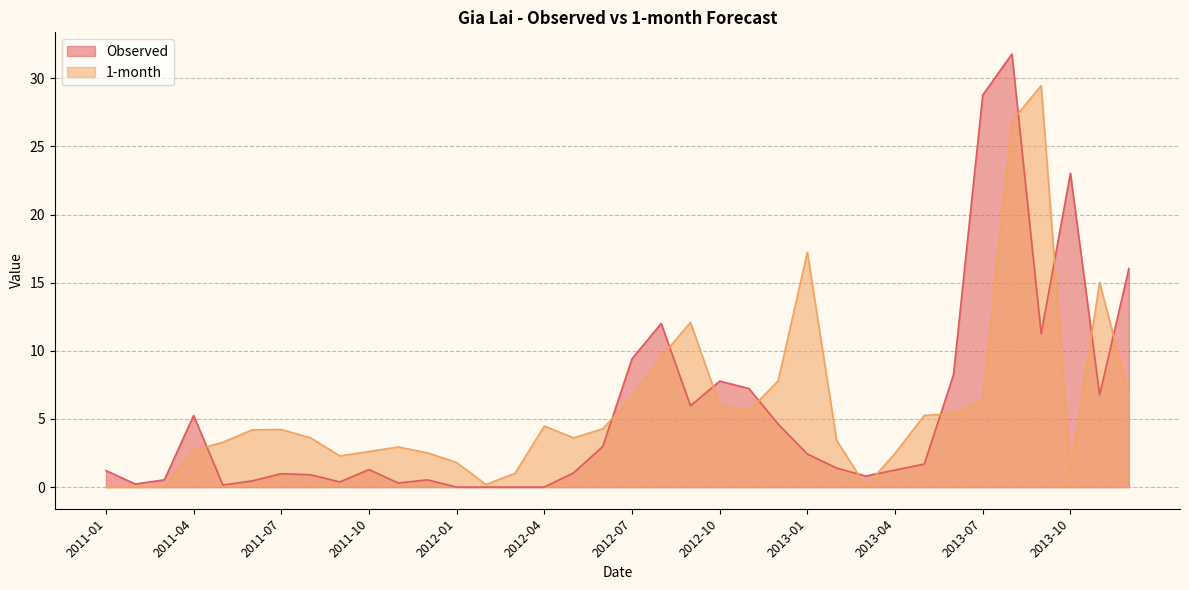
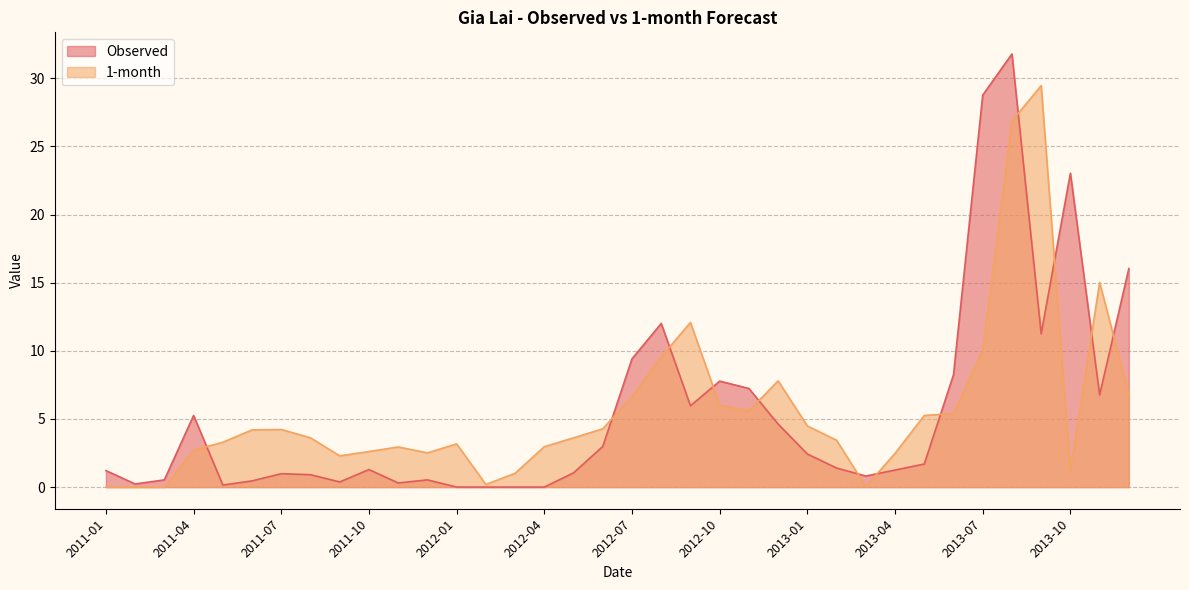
1-month, 2012-01: 1.8 -> 3.2
1-month, 2012-04: 4.5 -> 3.0
1-month, 2013-01: 17.2 -> 4.5
1-month, 2013-07: 6.4 -> 10.0
